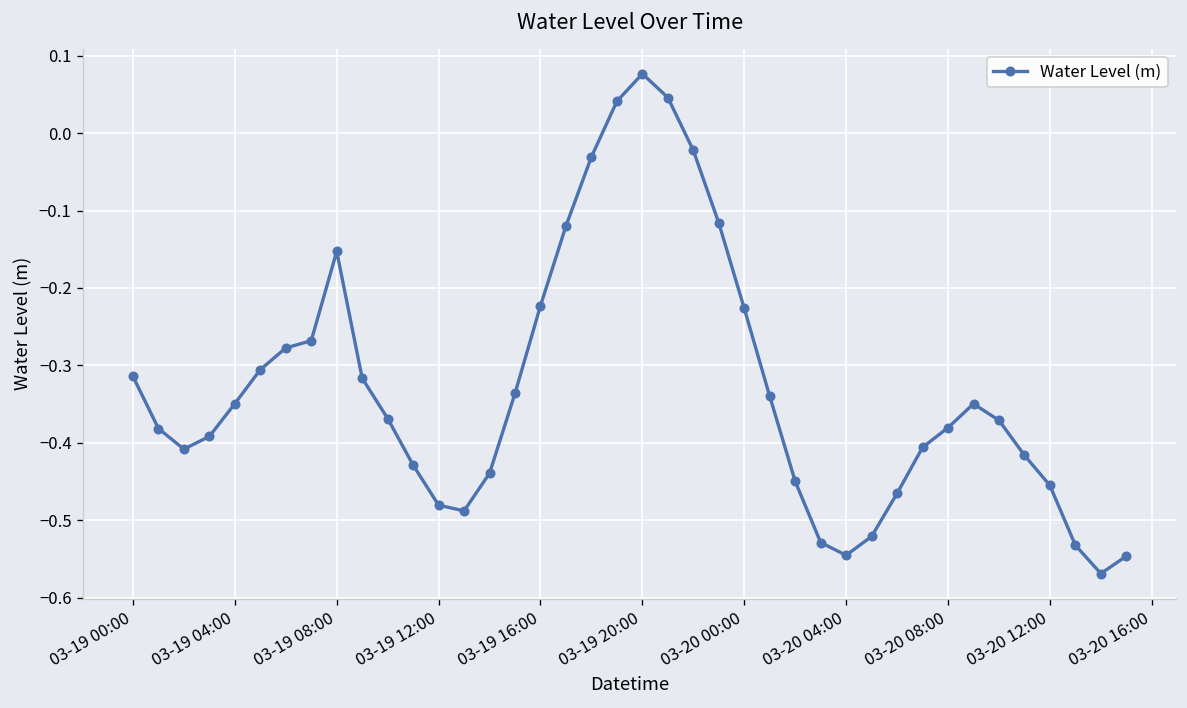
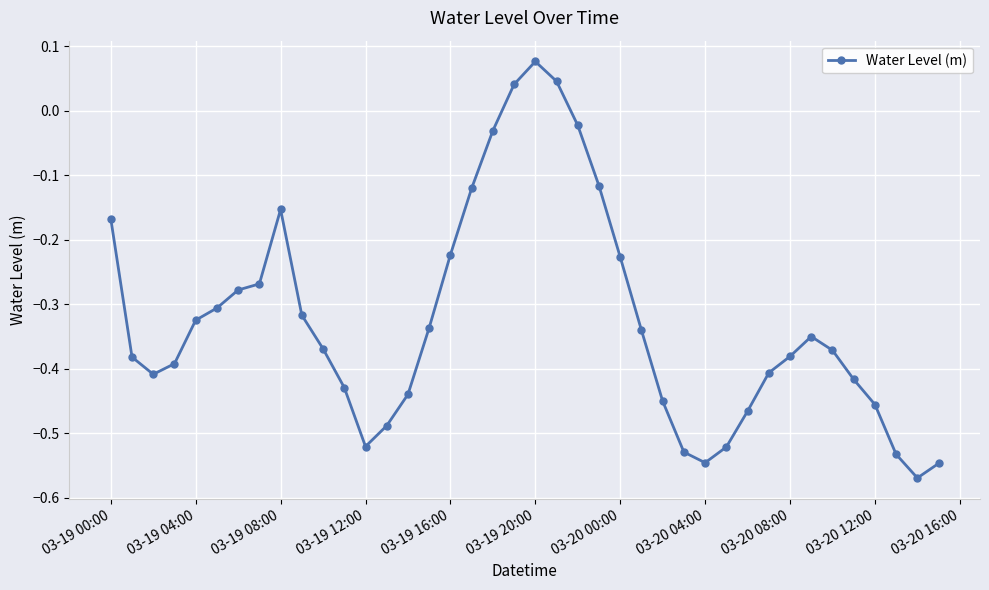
03-19 00:00: -0.31 -> -0.17
03-19 04:00: -0.35 -> -0.32
03-19 12:00: -0.48 -> -0.52
